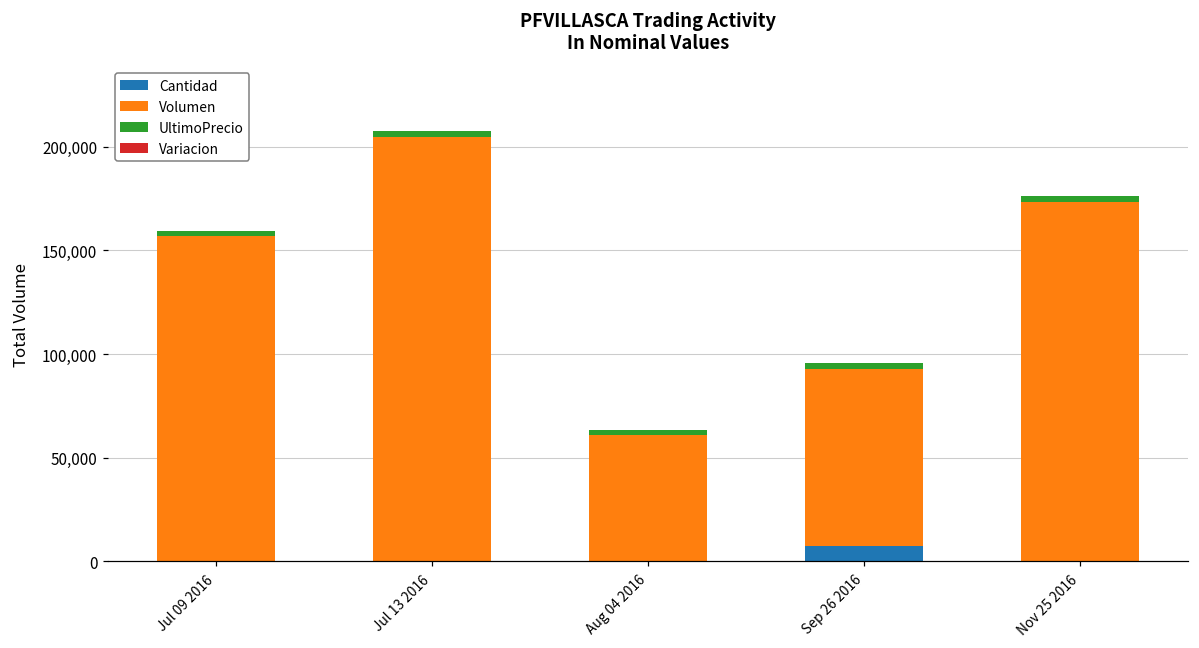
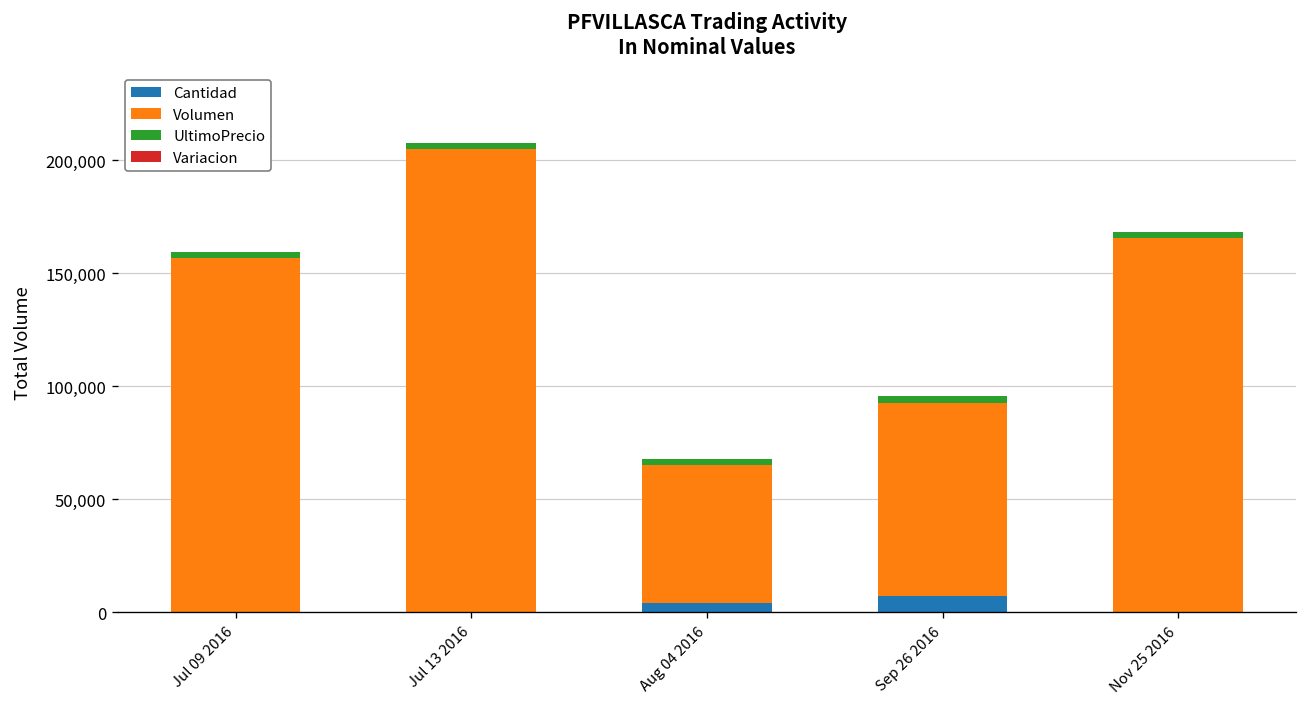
Cantidad, Aug 04 2016: 0 -> 4,000
Volumen, Nov 25 2016: 173,000 -> 166,000
